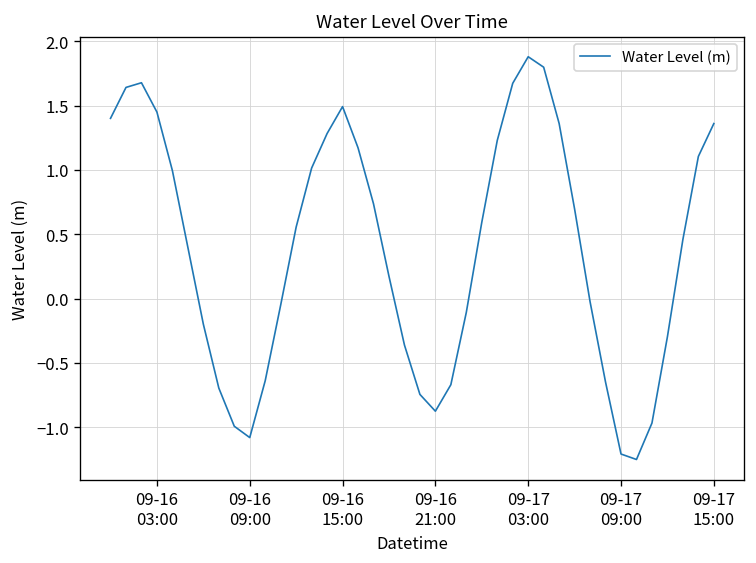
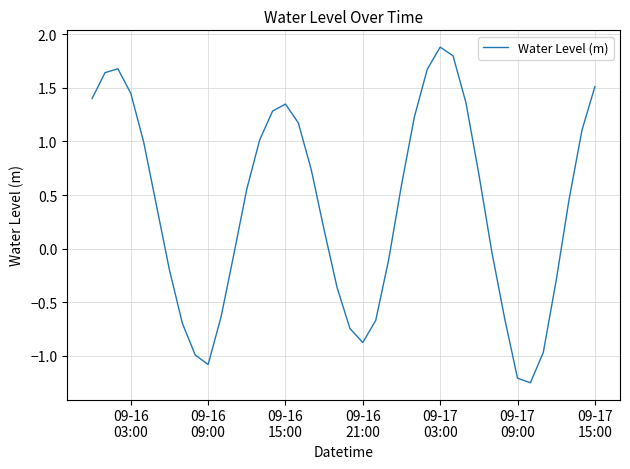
09-16 15:00: 1.49 -> 1.35
09-17 15:00: 1.36 -> 1.51
